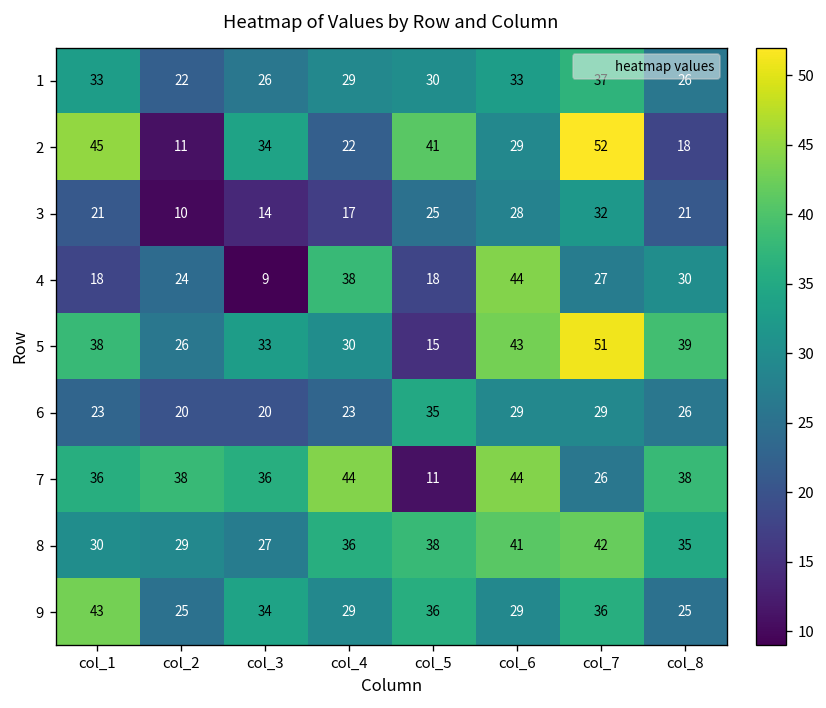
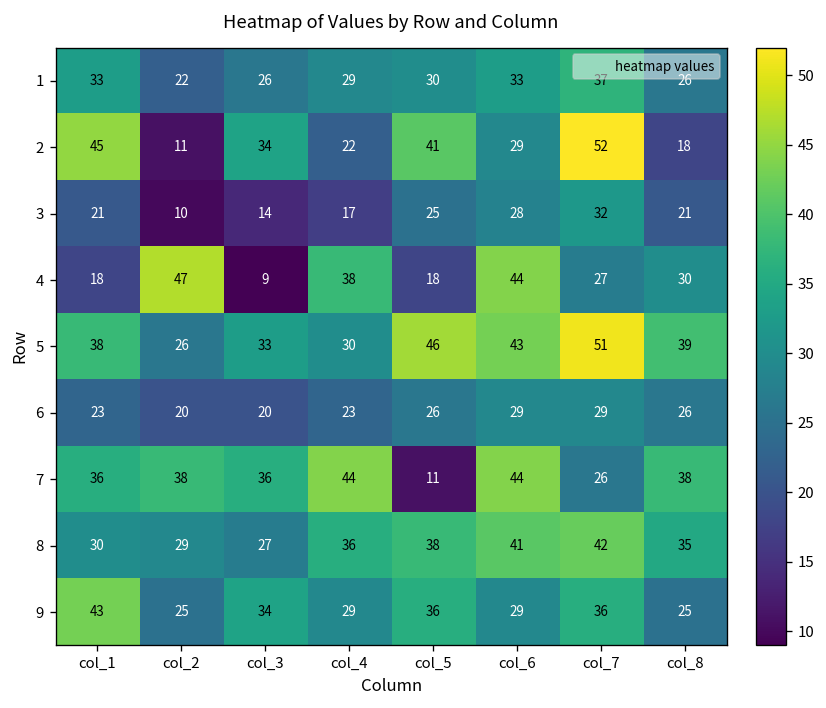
4, col_2: 24 -> 47
5, col_5: 15 -> 46
6, col_5: 35 -> 26
